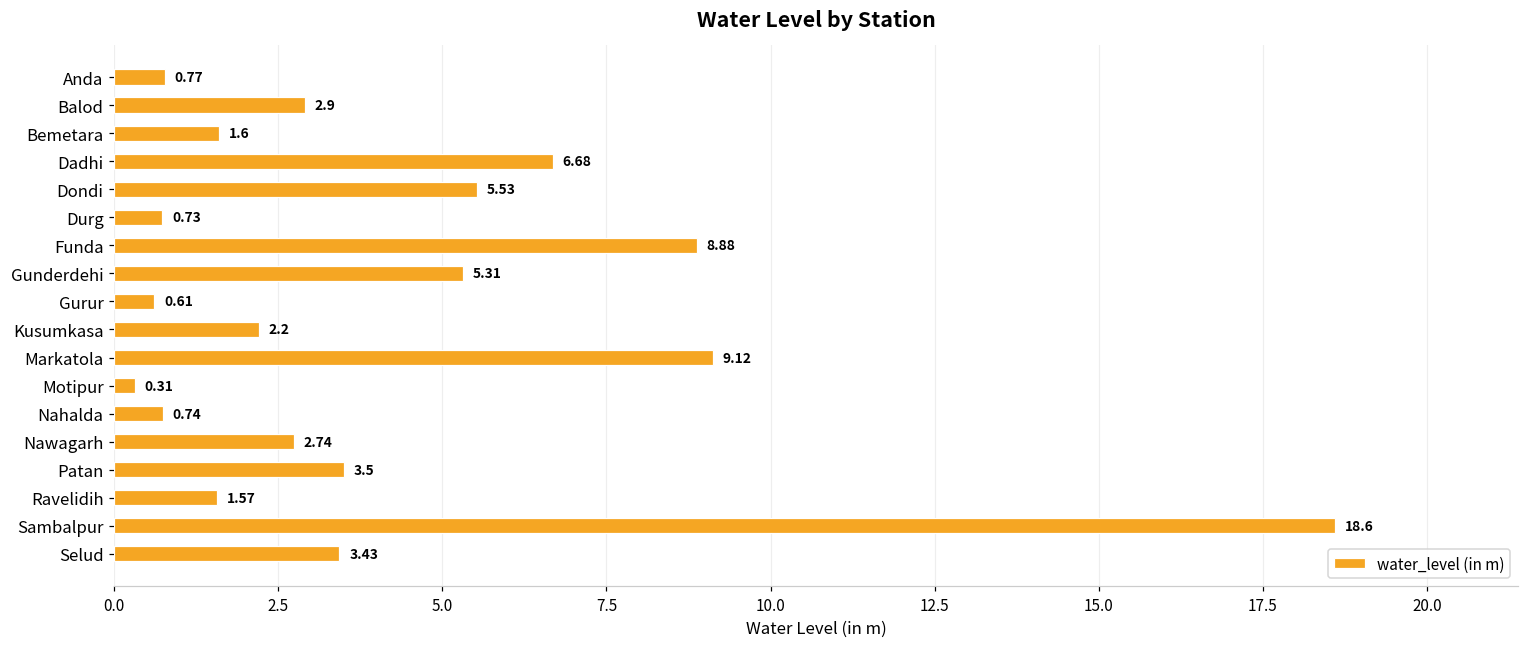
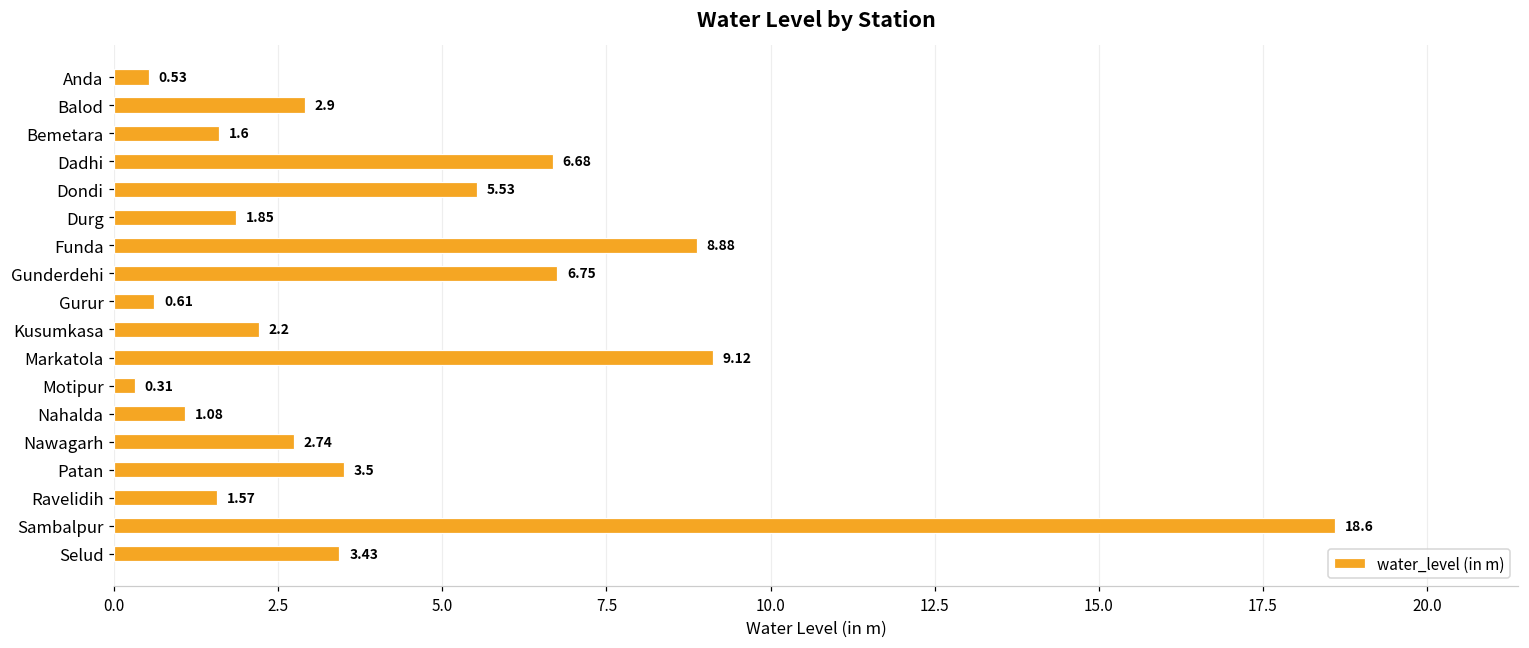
Anda: 0.77 -> 0.53
Durg: 0.73 -> 1.85
Gunderdehi: 5.31 -> 6.75
Nahalda: 0.74 -> 1.08
